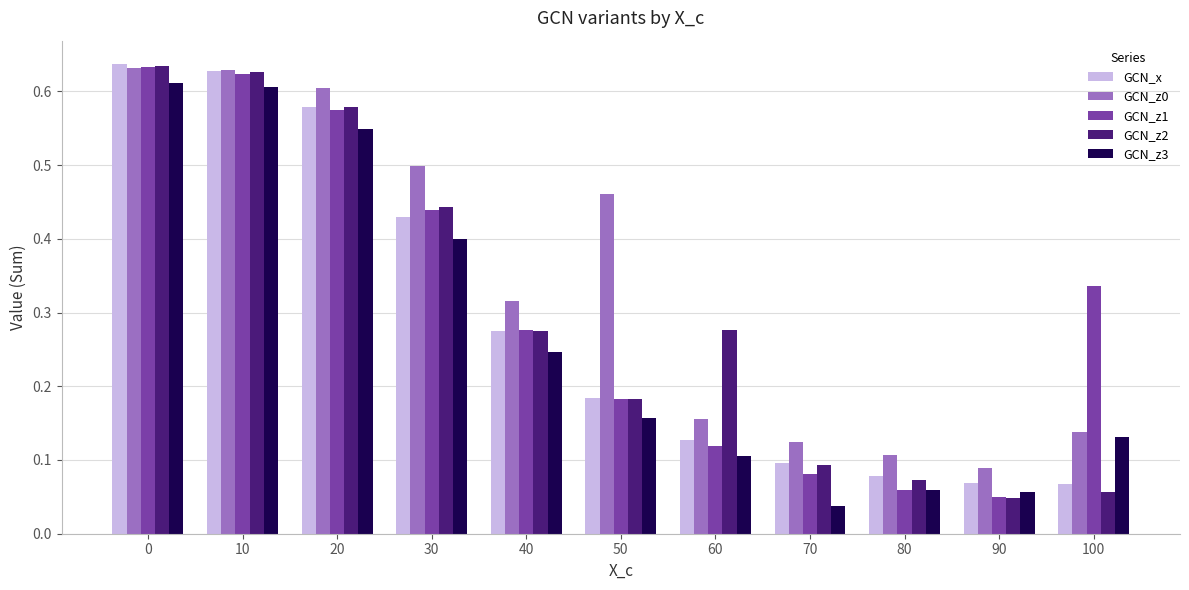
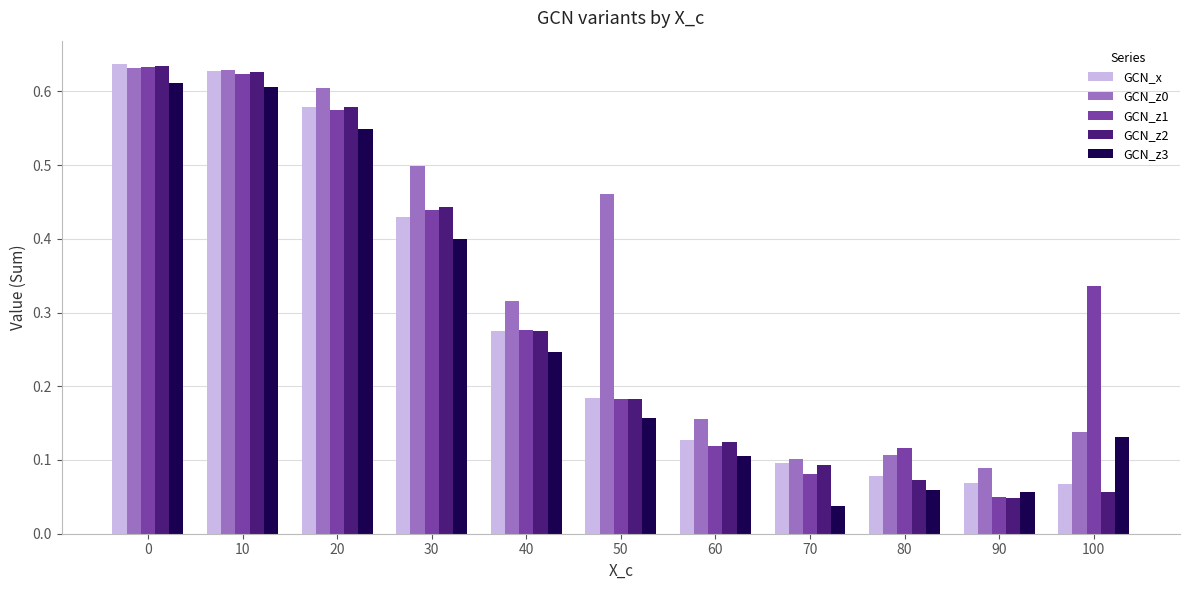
GCN_z2, 60: 0.28 -> 0.12
GCN_z0, 70: 0.12 -> 0.10
GCN_z1, 80: 0.06 -> 0.12
